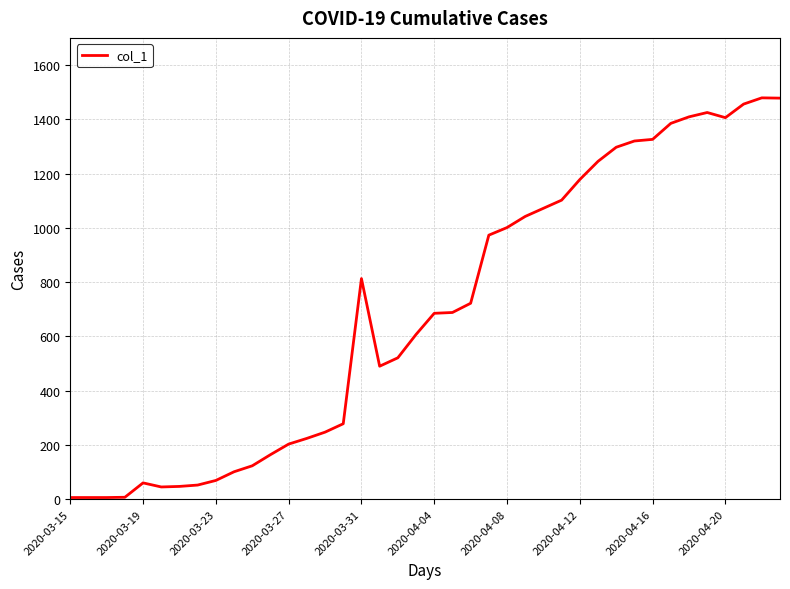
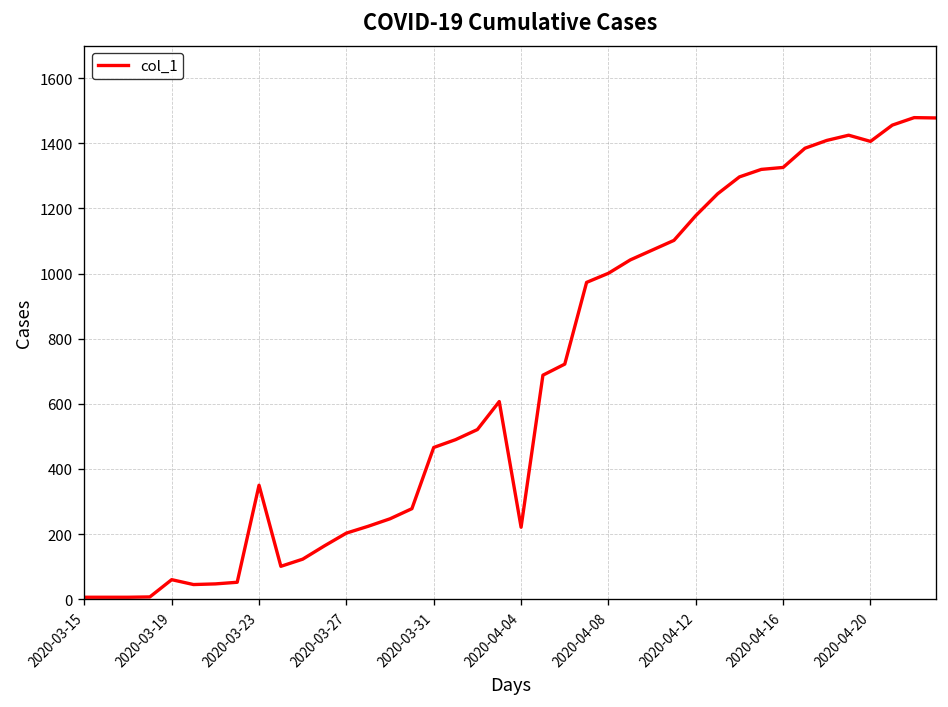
2020-03-23: 70 -> 350
2020-03-31: 810 -> 470
2020-04-04: 690 -> 220
